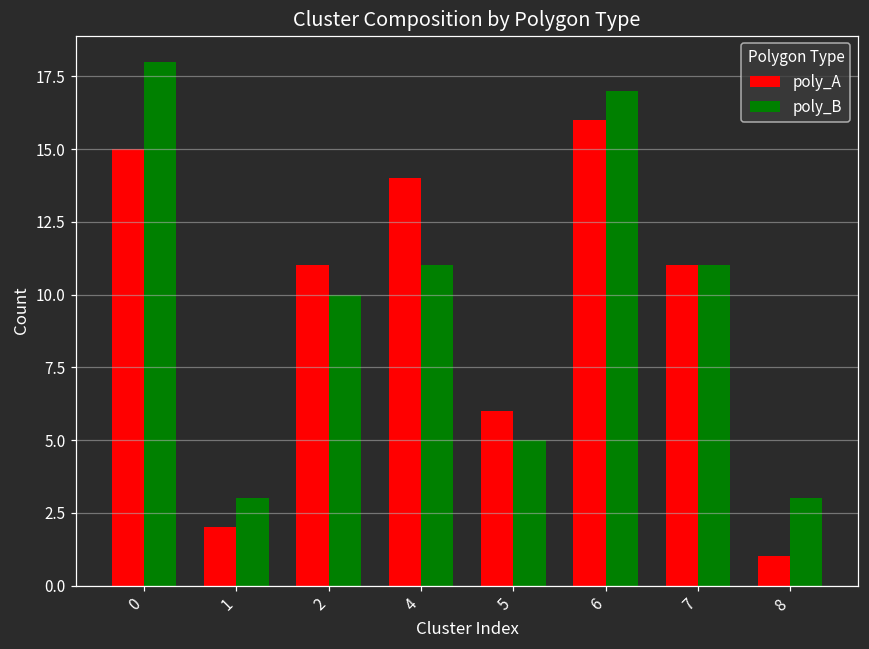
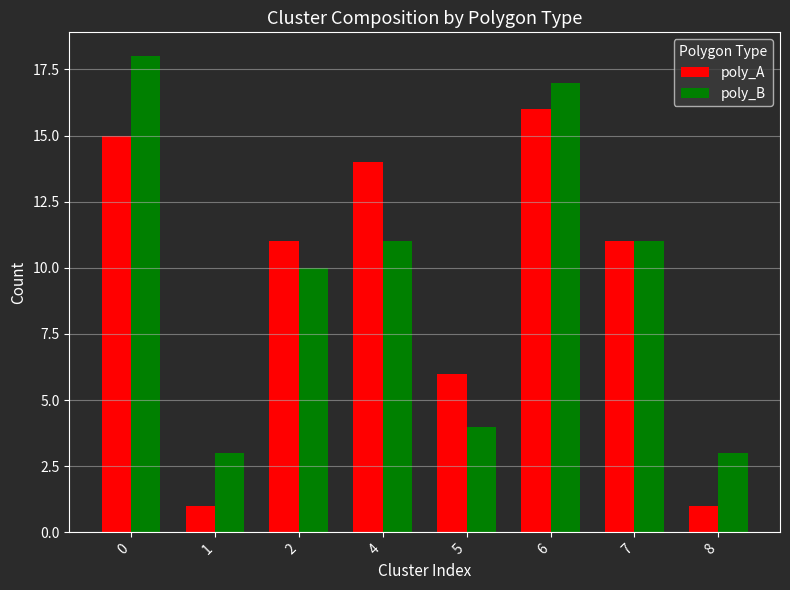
poly_A, 1: 2 -> 1
poly_B, 5: 5 -> 4
